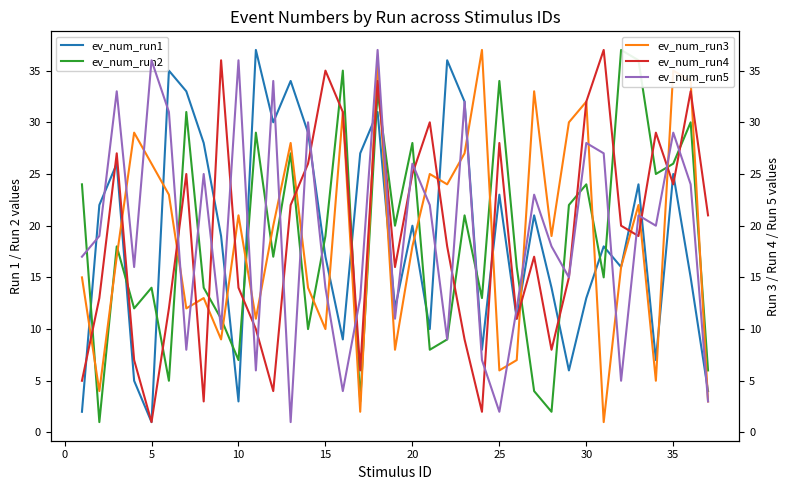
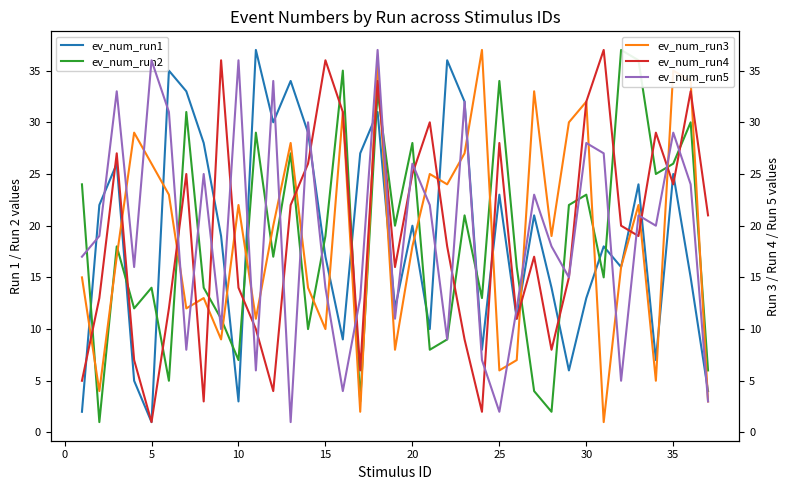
ev_num_run2, 30: 24 -> 23
ev_num_run3, 10: 21 -> 22
ev_num_run4, 15: 35 -> 36
